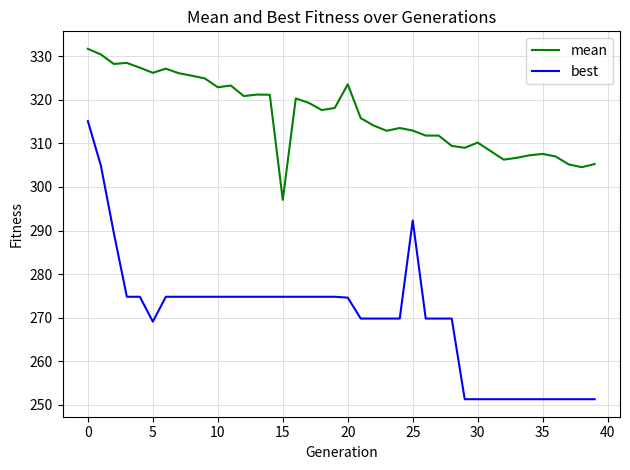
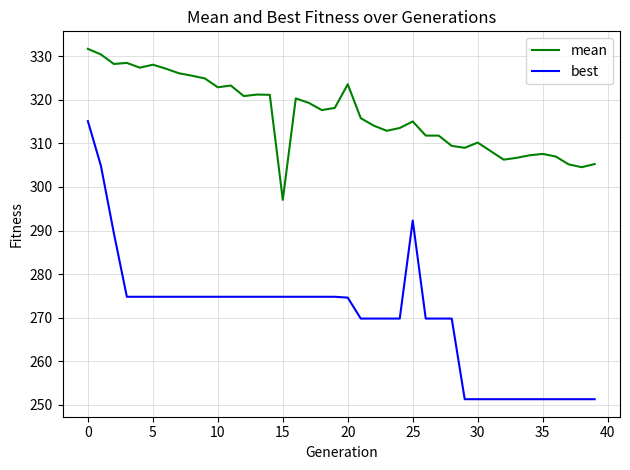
mean, 5: 326 -> 328
best, 5: 269 -> 275
mean, 25: 313 -> 315
